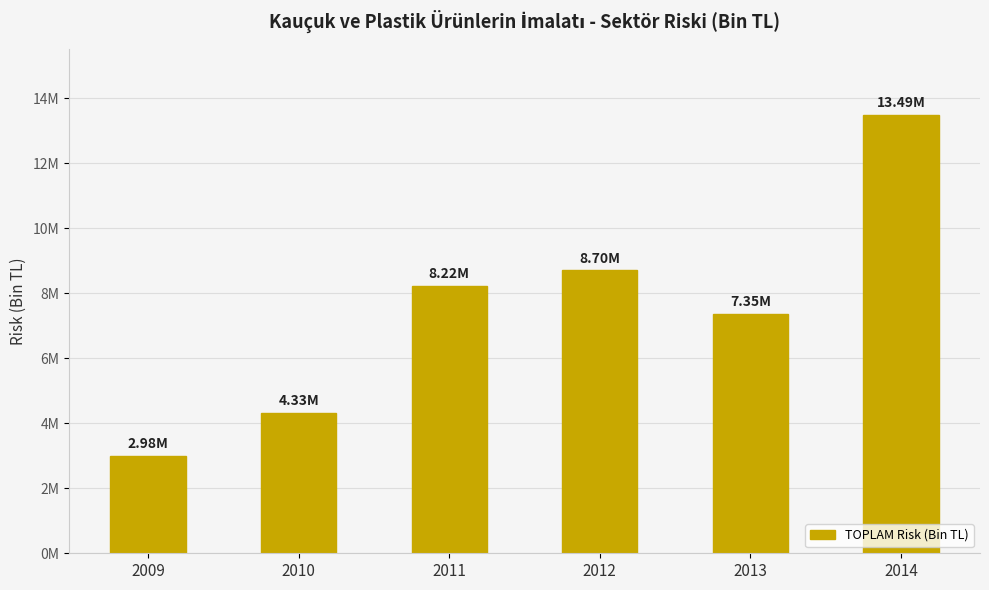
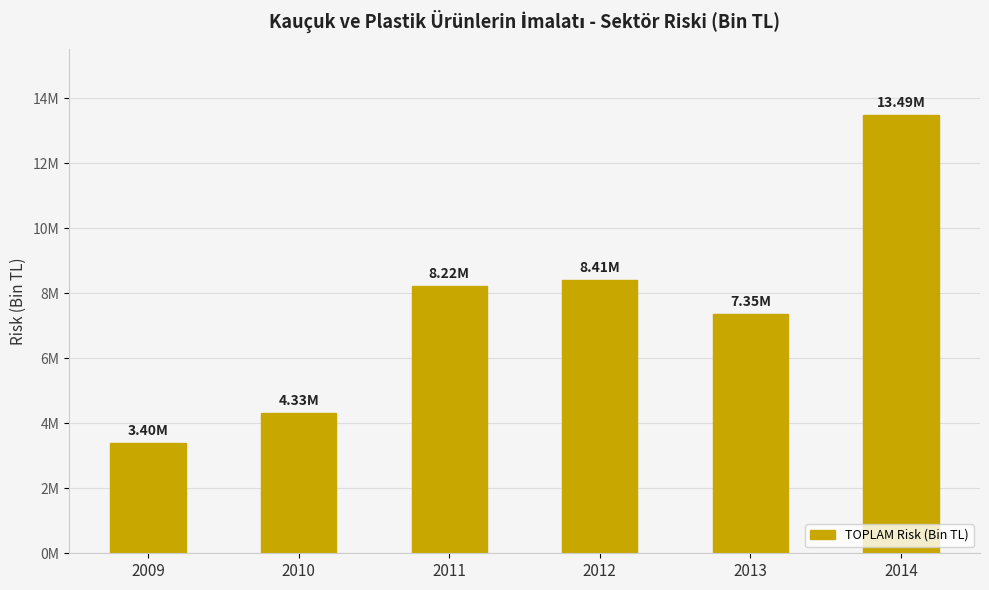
2009: 2.98M -> 3.40M
2012: 8.70M -> 8.41M
